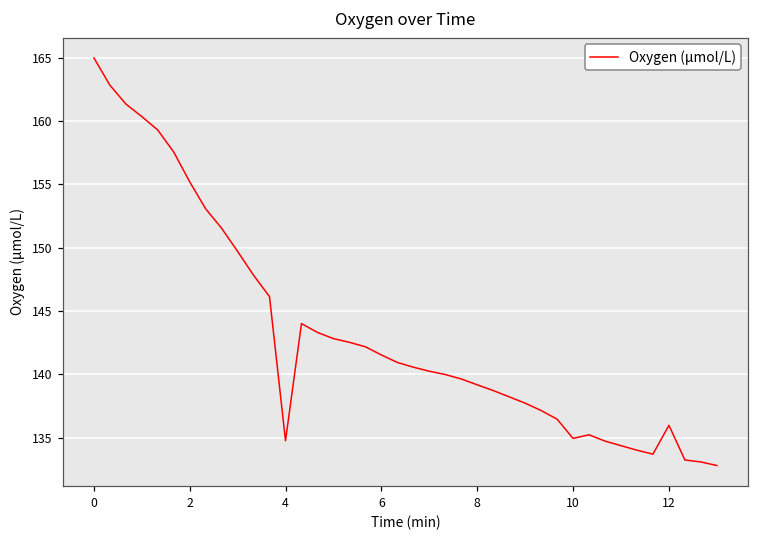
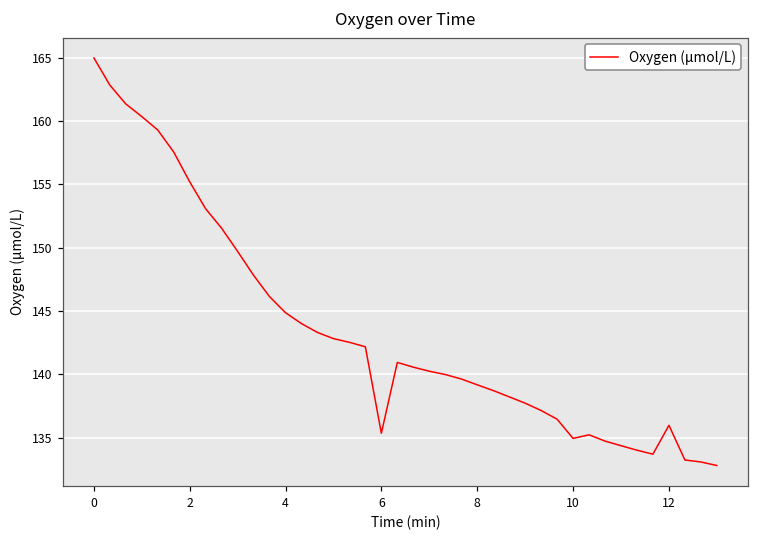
4: 134.7 -> 144.9
6: 141.5 -> 135.3
